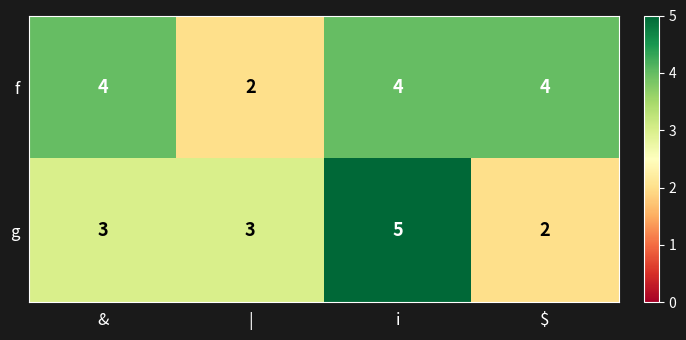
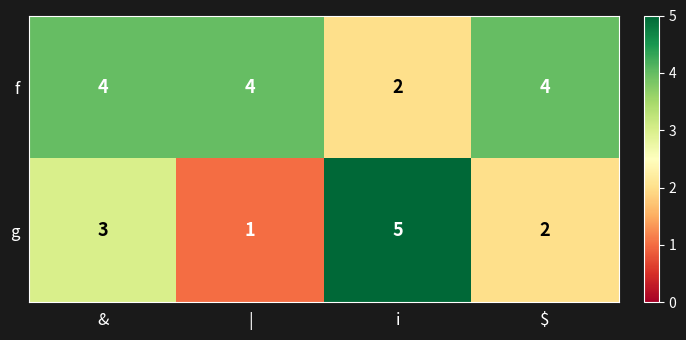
f, |: 2 -> 4
f, i: 4 -> 2
g, |: 3 -> 1
